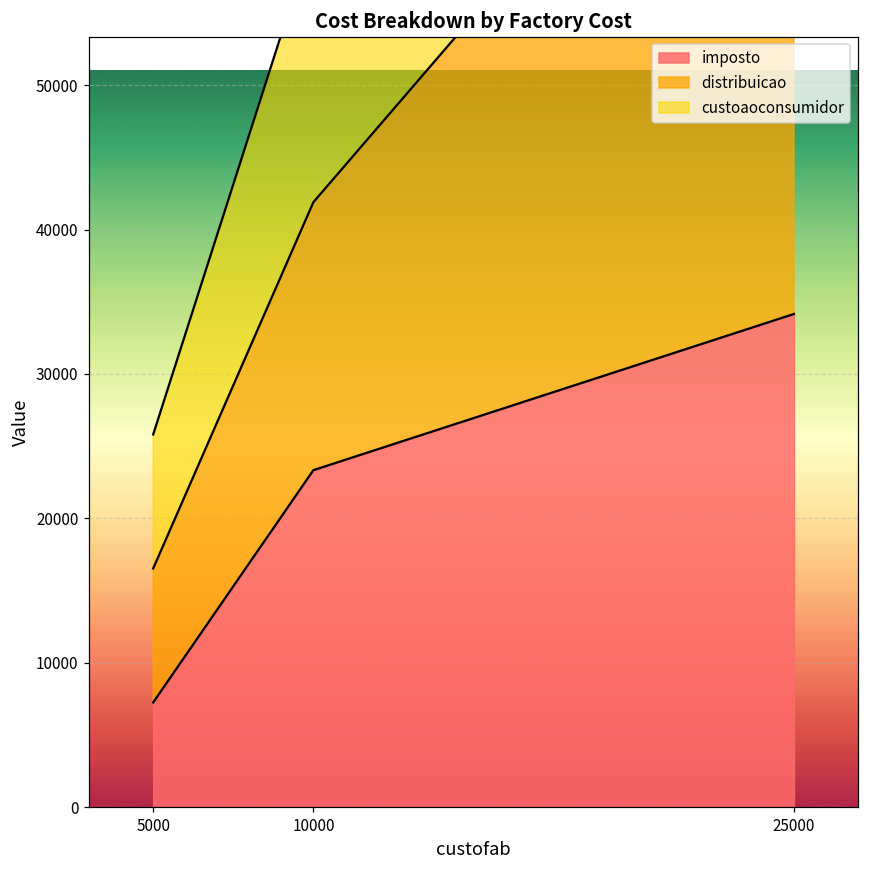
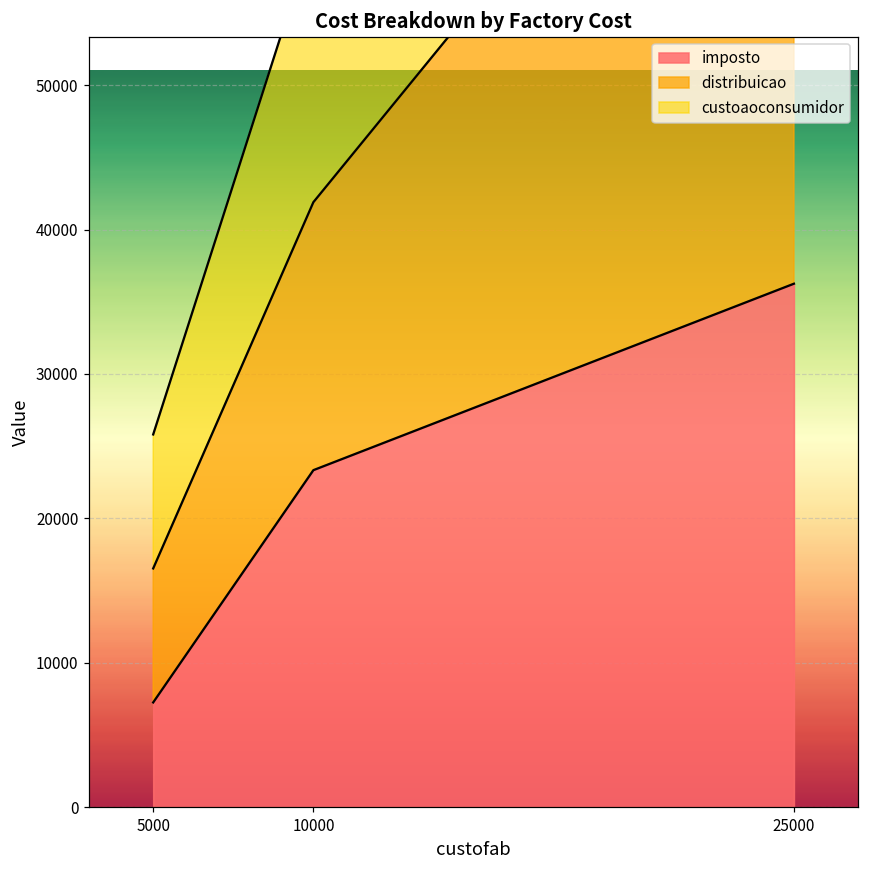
imposto, 25000: 34200 -> 36300
